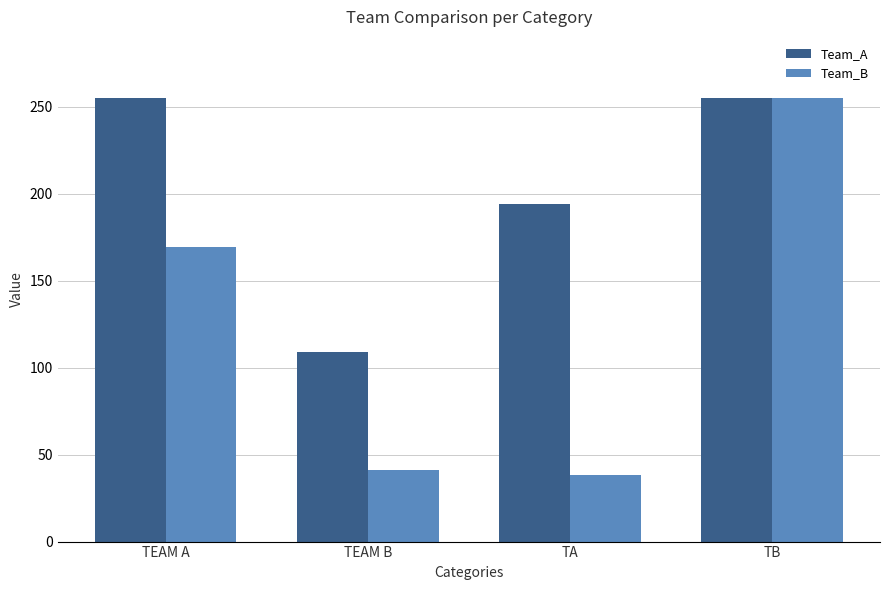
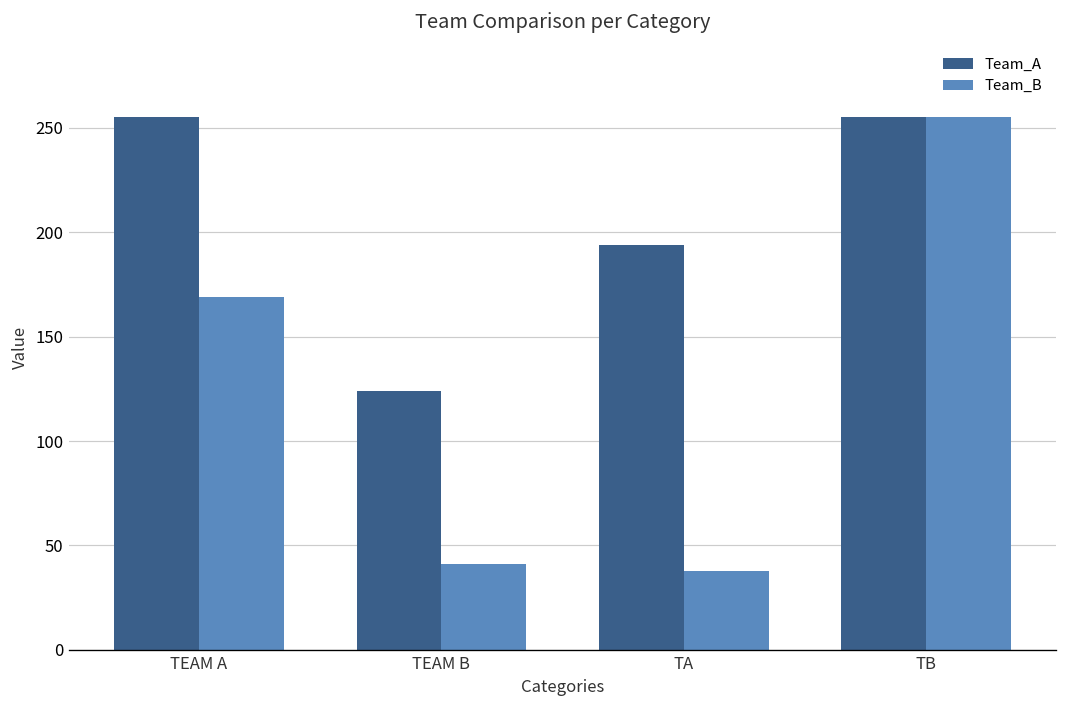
Team_A, TEAM B: 109 -> 124
